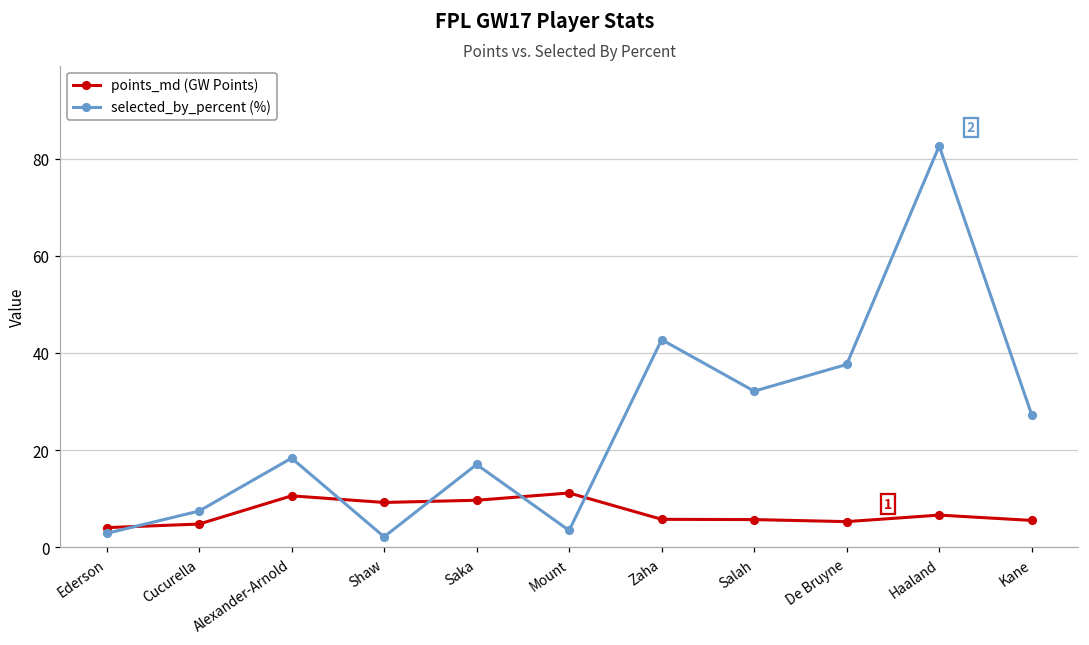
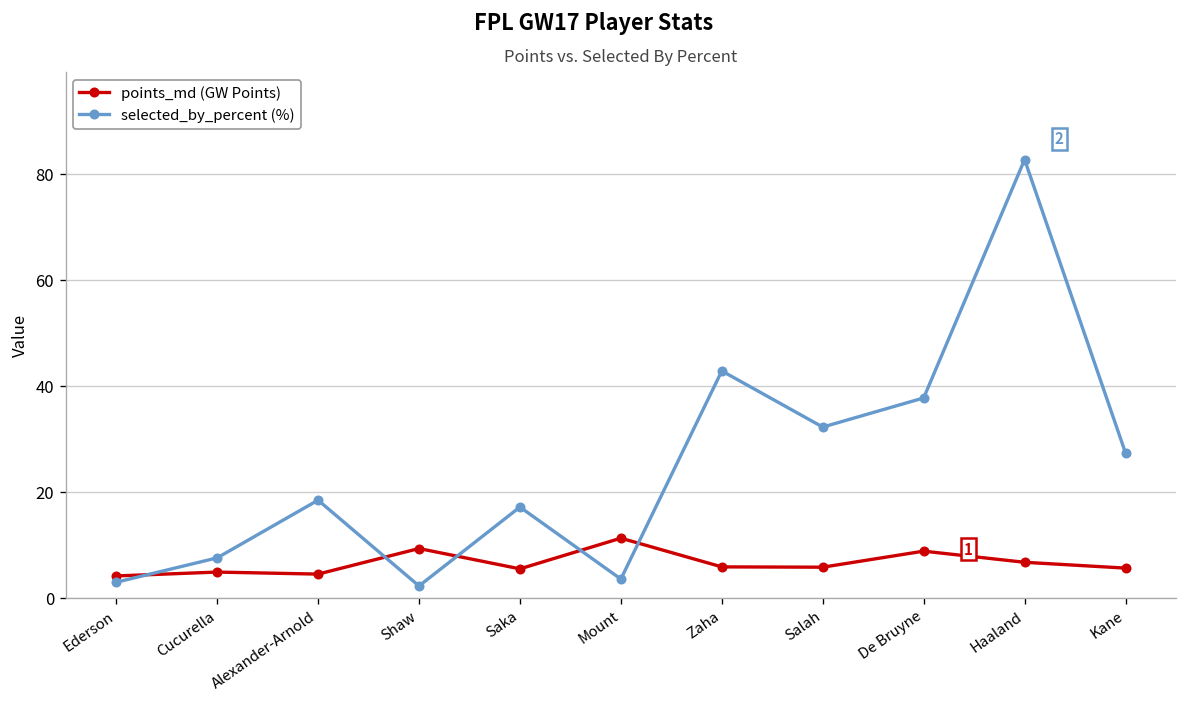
points_md (GW Points), Alexander-Arnold: 11 -> 4
points_md (GW Points), Saka: 10 -> 5
points_md (GW Points), De Bruyne: 5 -> 9
